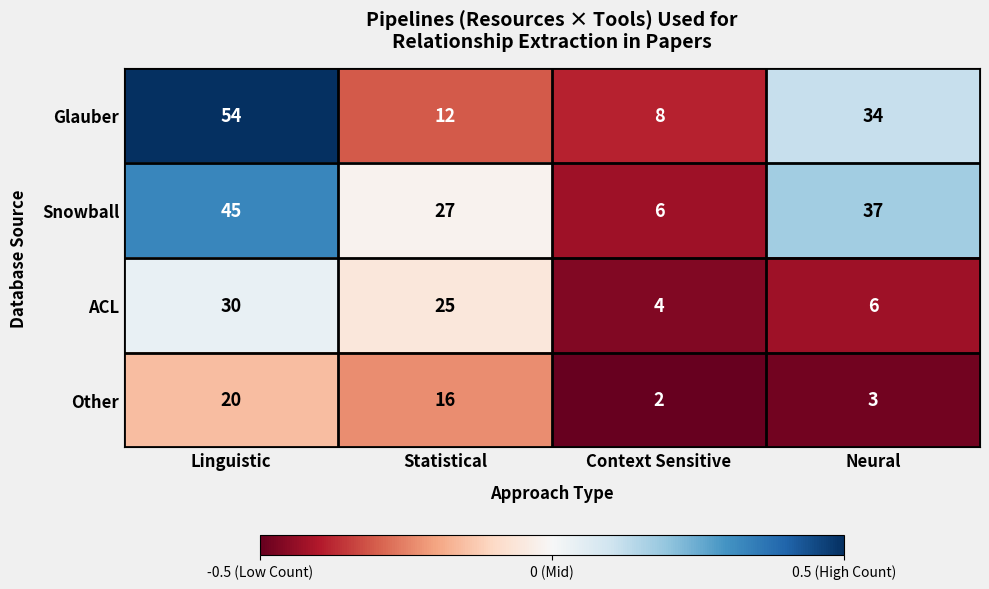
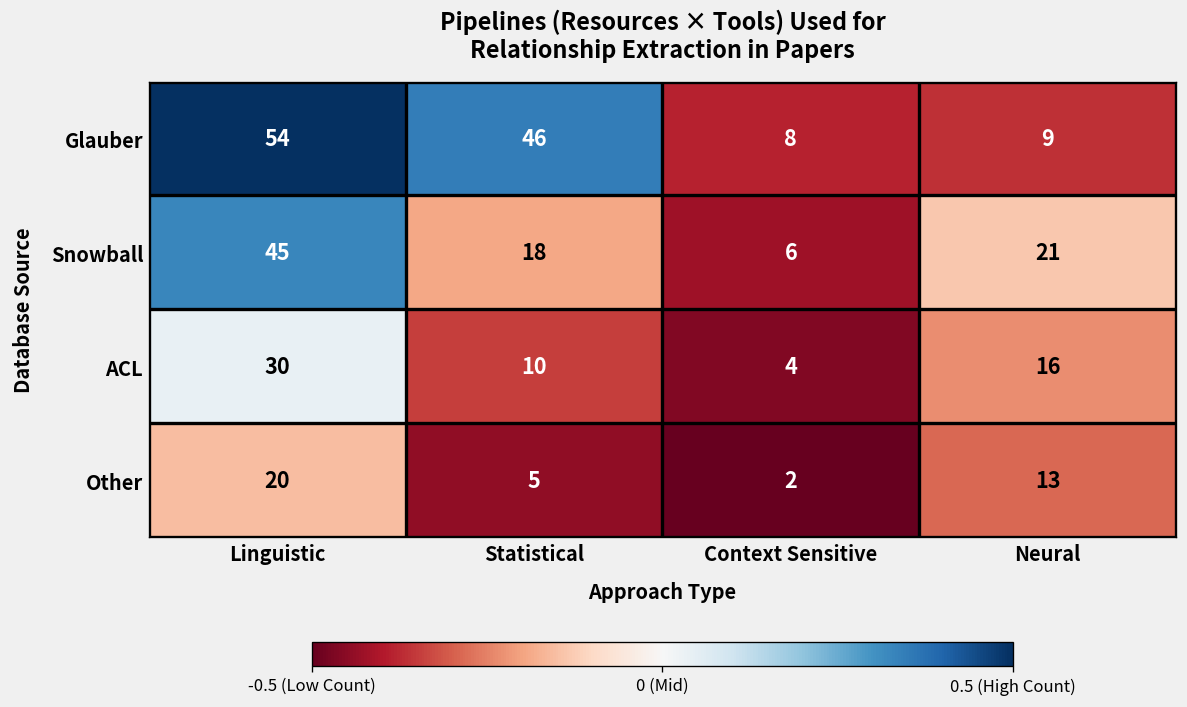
Glauber, Statistical: 12 -> 46
Glauber, Neural: 34 -> 9
Snowball, Statistical: 27 -> 18
Snowball, Neural: 37 -> 21
ACL, Statistical: 25 -> 10
ACL, Neural: 6 -> 16
Other, Statistical: 16 -> 5
Other, Neural: 3 -> 13
